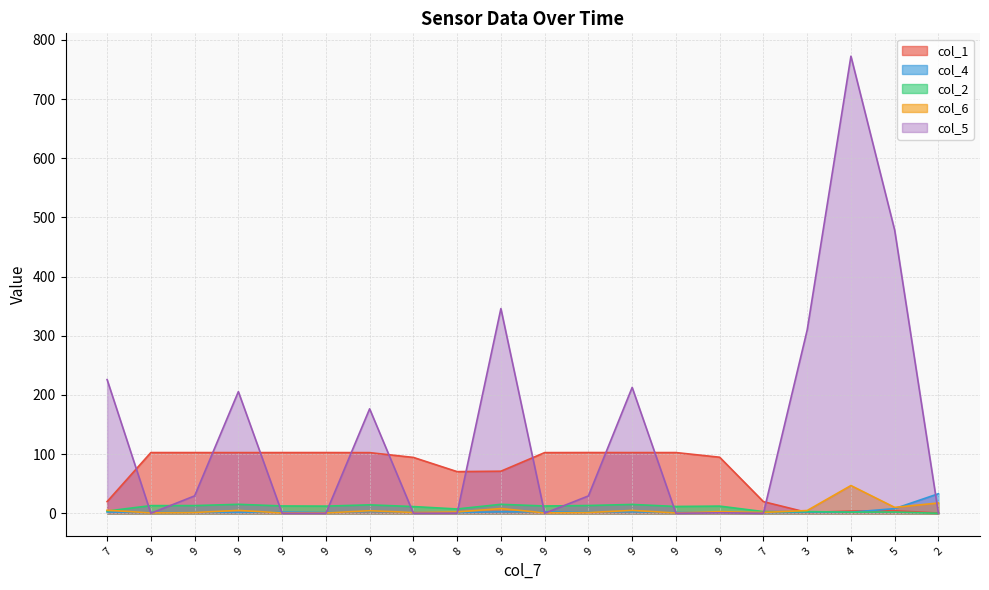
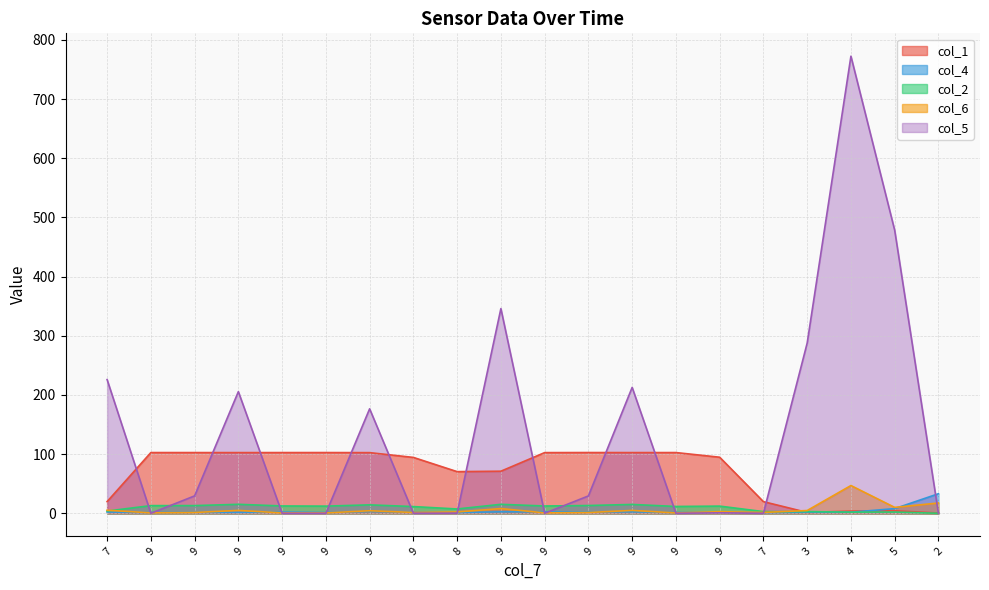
col_5, 3: 310 -> 290
